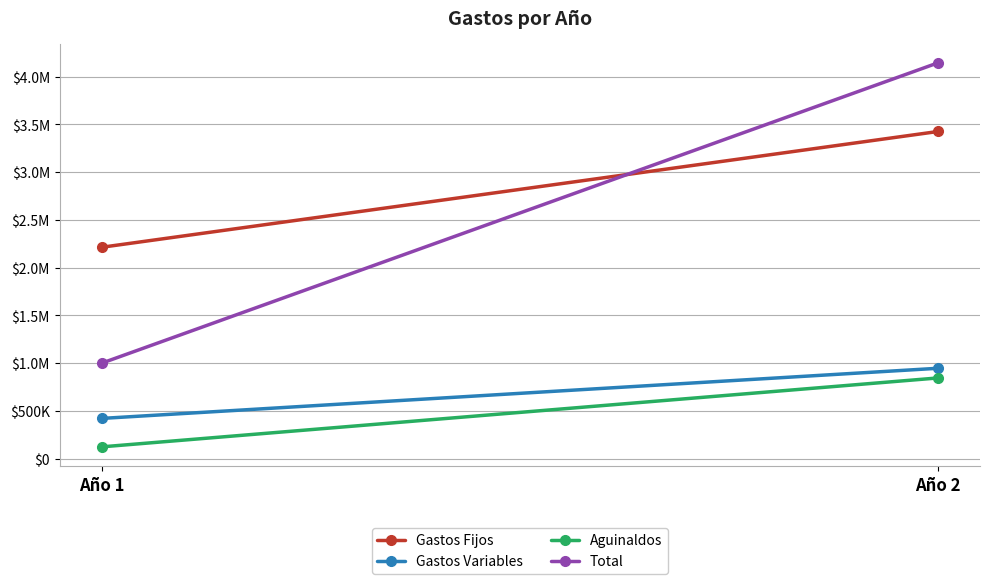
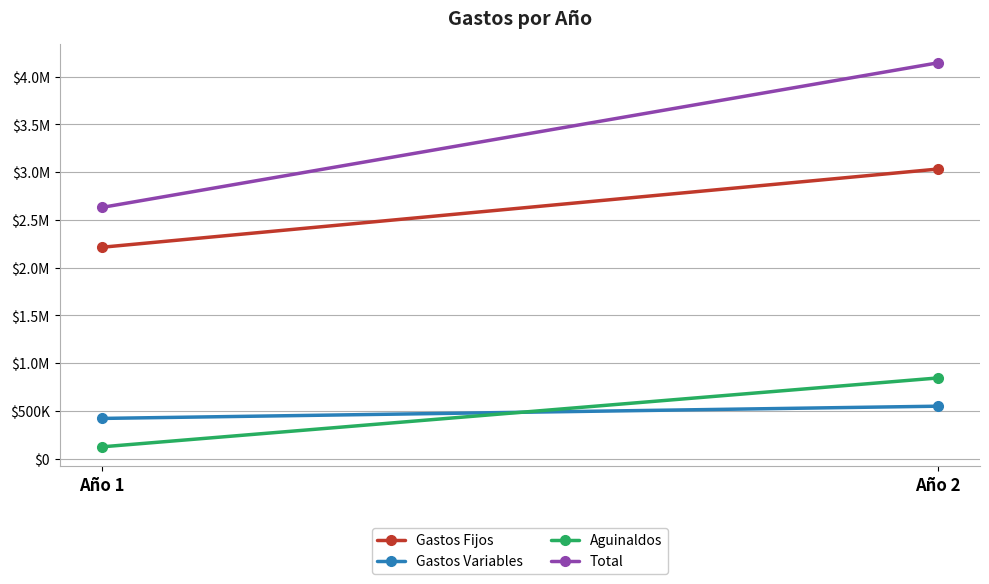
Total, Año 1: $1000000 -> $2600000
Gastos Fijos, Año 2: $3400000 -> $3000000
Gastos Variables, Año 2: $900000 -> $500000
